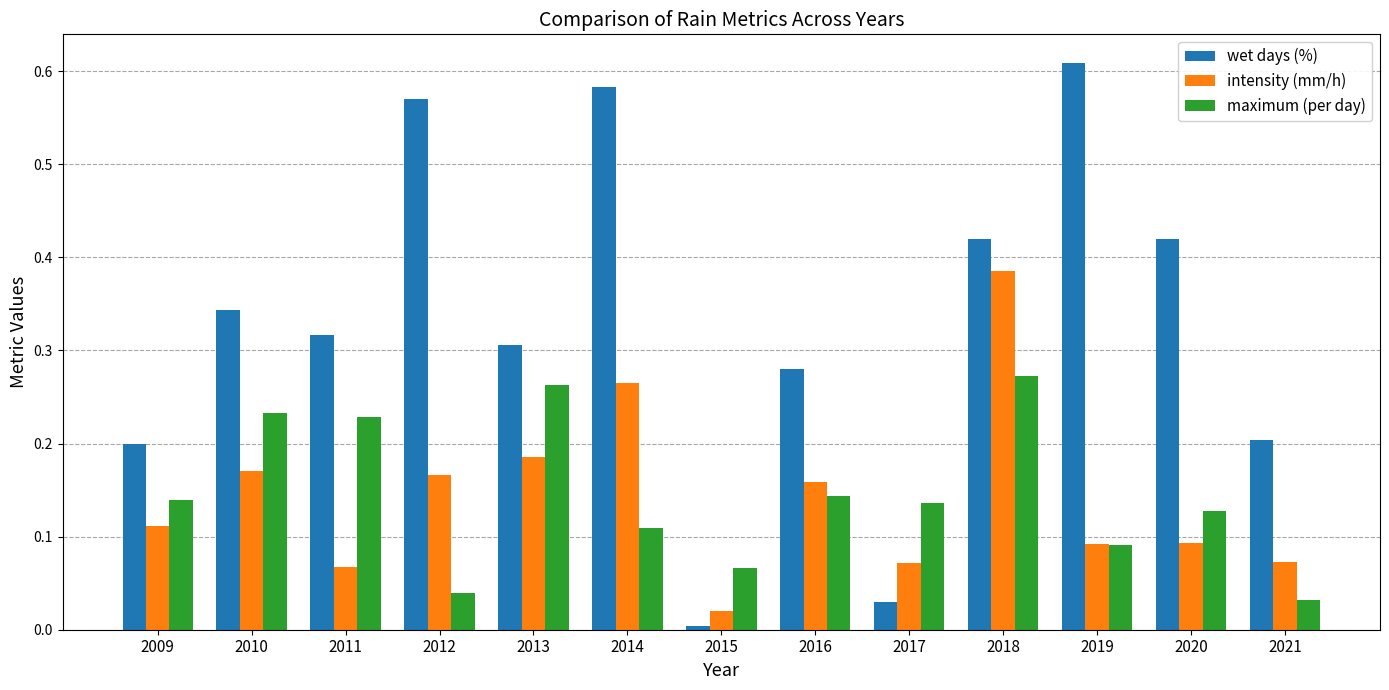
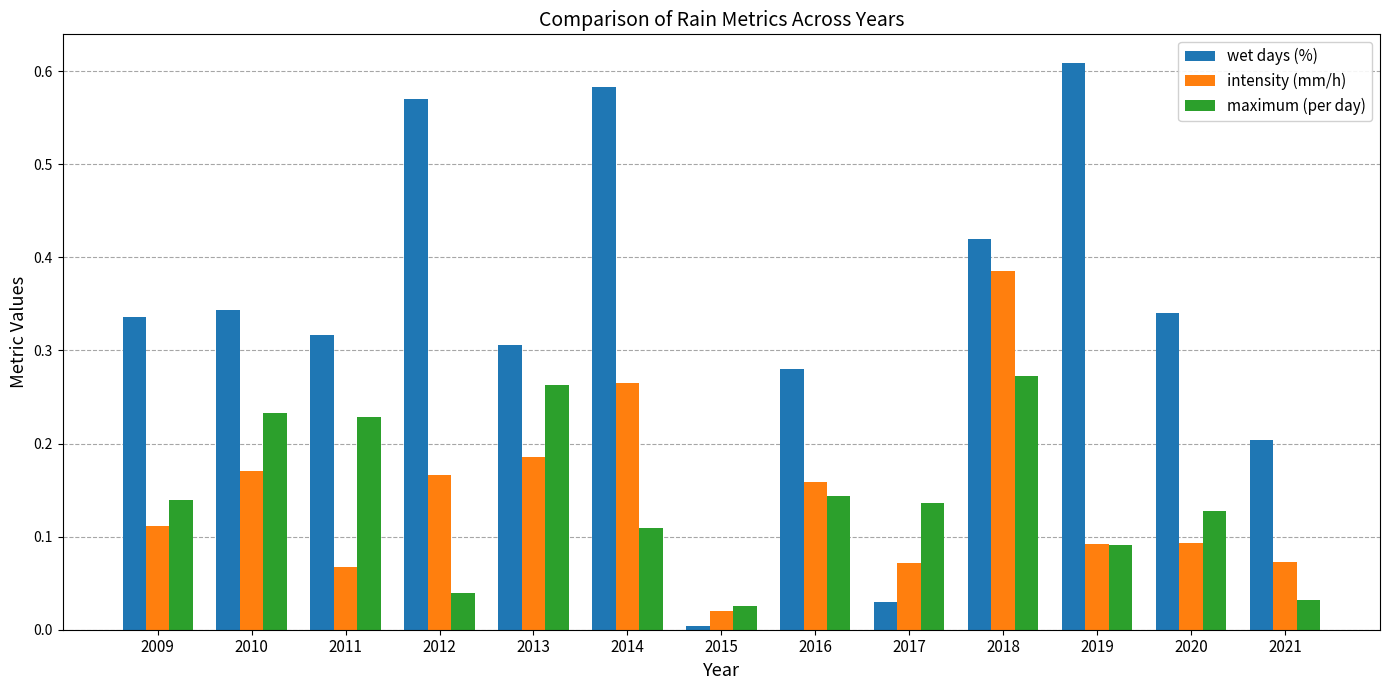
wet days (%), 2009: 0.20 -> 0.34
maximum (per day), 2015: 0.07 -> 0.03
wet days (%), 2020: 0.42 -> 0.34
